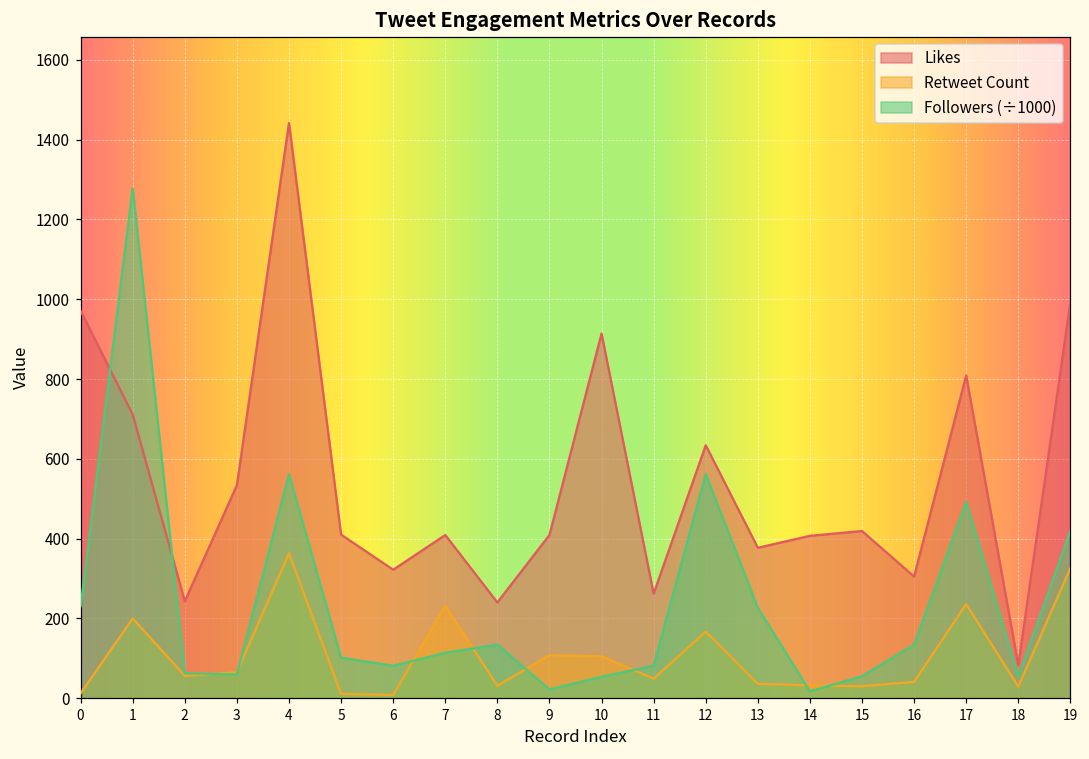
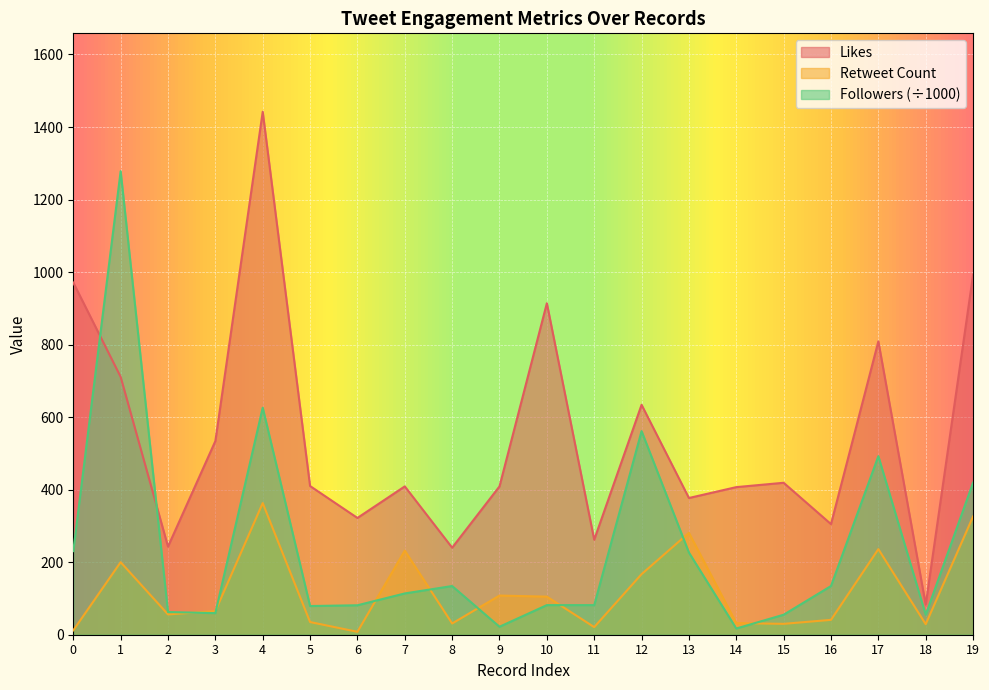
Followers (÷1000), 4: 560 -> 630
Retweet Count, 5: 10 -> 40
Followers (÷1000), 5: 100 -> 80
Followers (÷1000), 10: 50 -> 80
Retweet Count, 11: 50 -> 20
Retweet Count, 13: 40 -> 280
